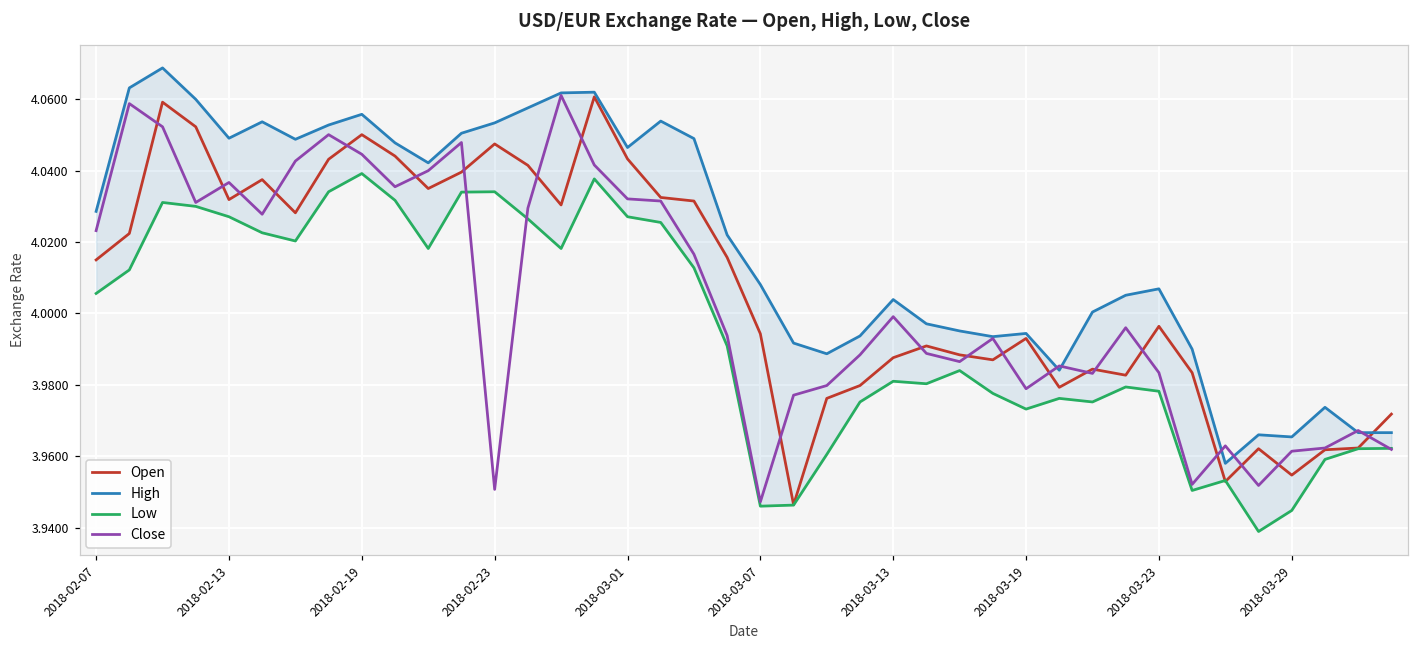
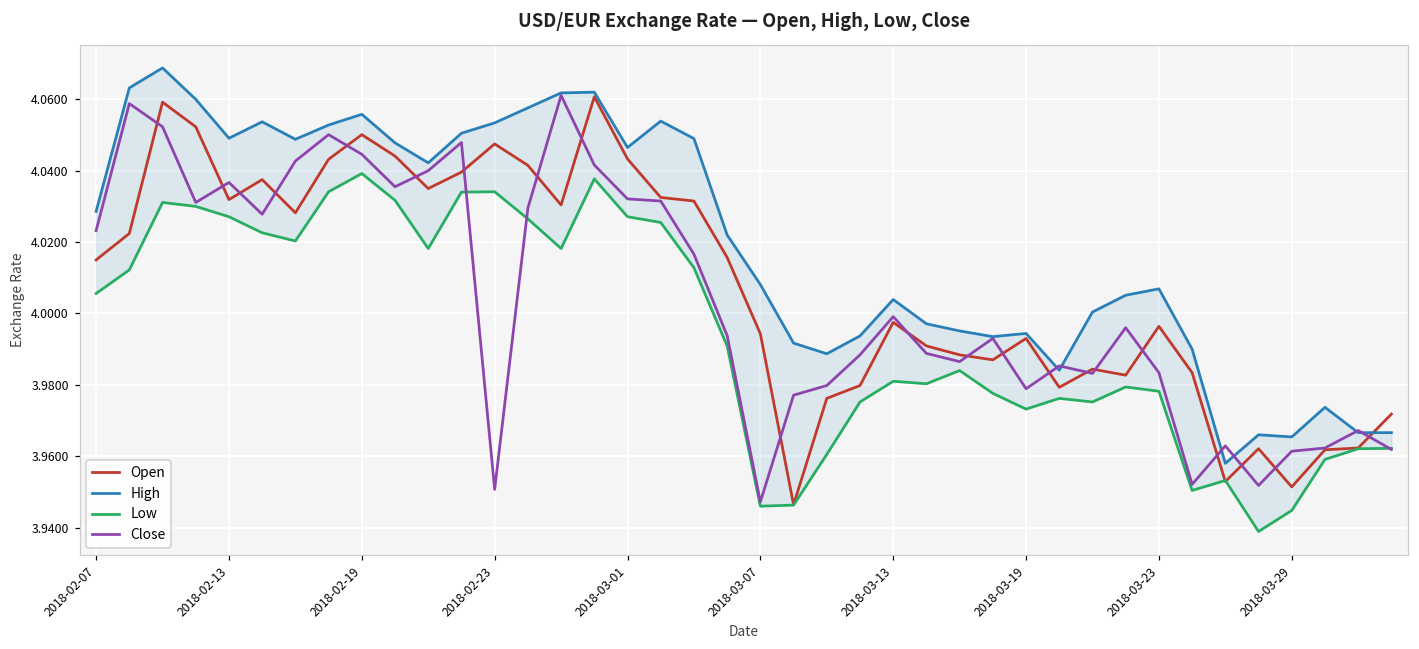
Open, 2018-03-13: 3.988 -> 3.998
Open, 2018-03-29: 3.955 -> 3.951
